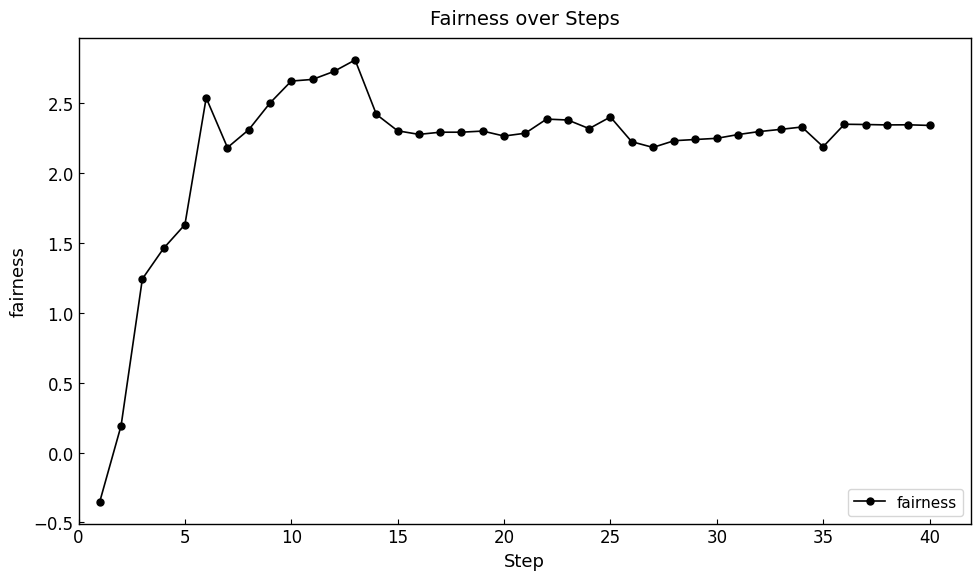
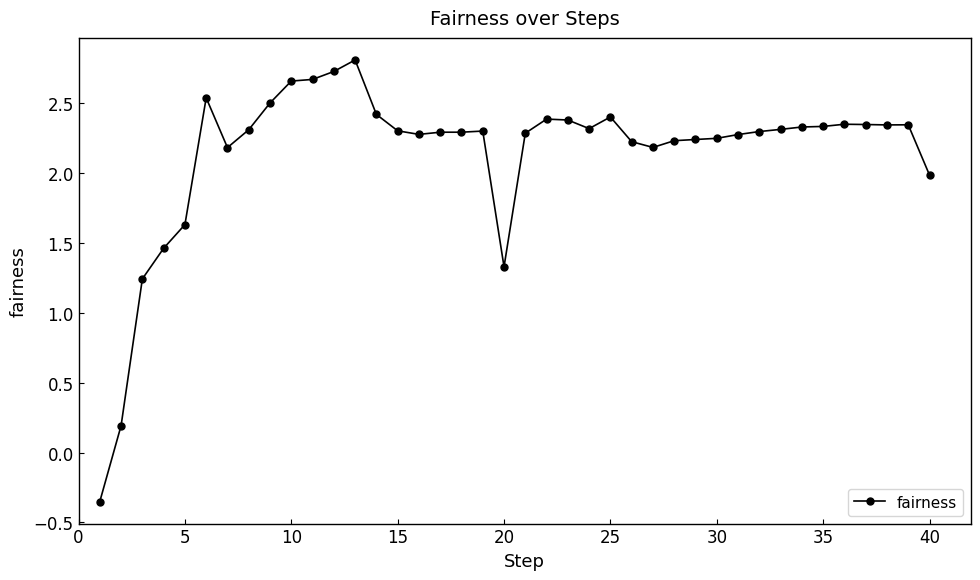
20: 2.27 -> 1.33
35: 2.19 -> 2.33
40: 2.34 -> 1.99
